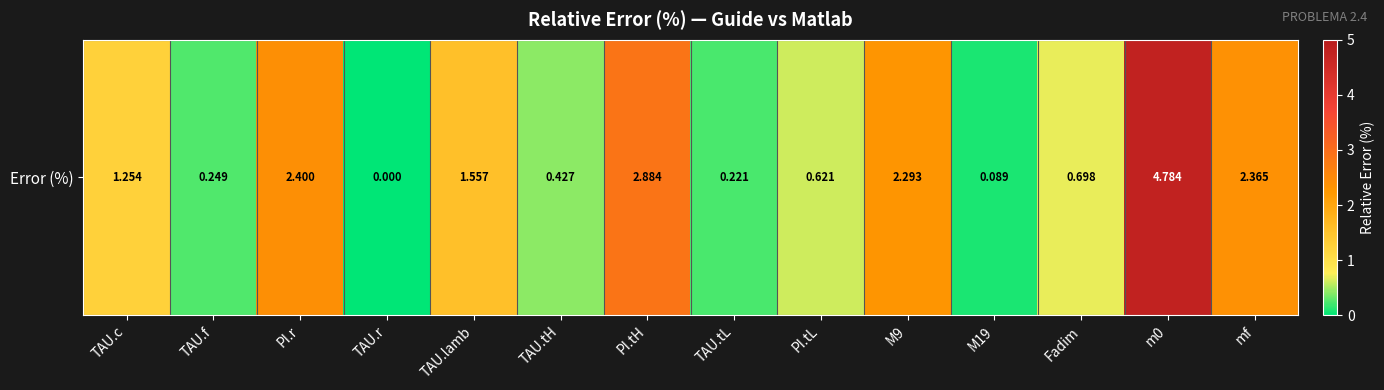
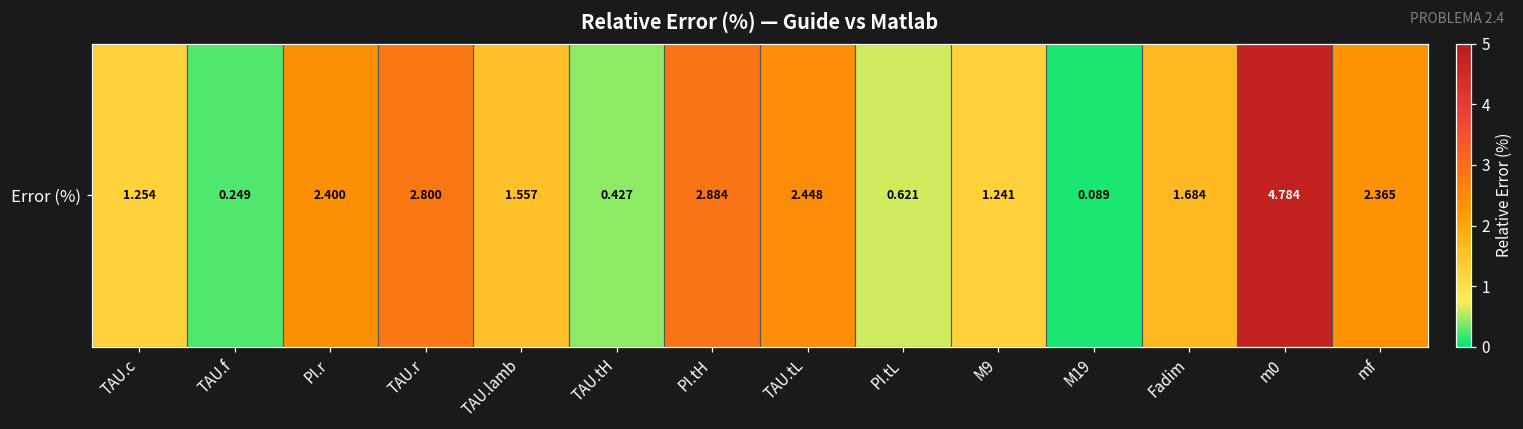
Error (%), TAU.r: 0.000 -> 2.800
Error (%), TAU.tL: 0.221 -> 2.448
Error (%), M9: 2.293 -> 1.241
Error (%), Fadim: 0.698 -> 1.684
